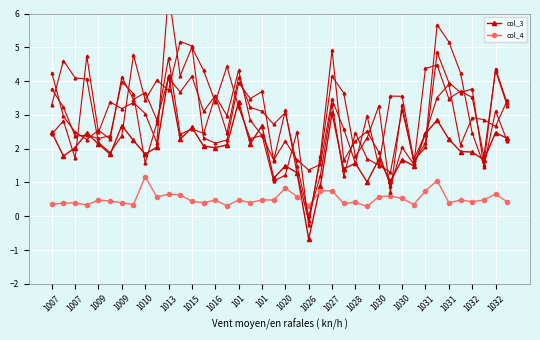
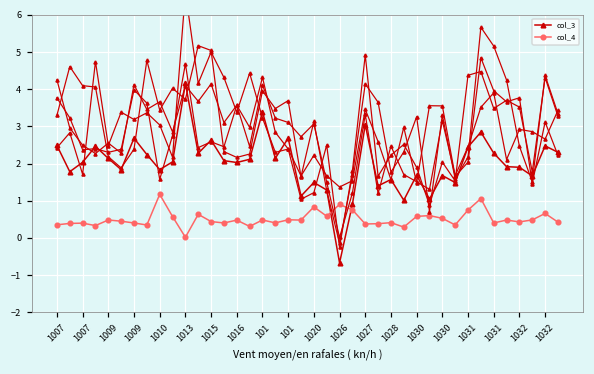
col_4, 1013: 0.7 -> 0.0
col_4, 1026: 0.3 -> 0.9
col_4, 1027: 0.8 -> 0.4
